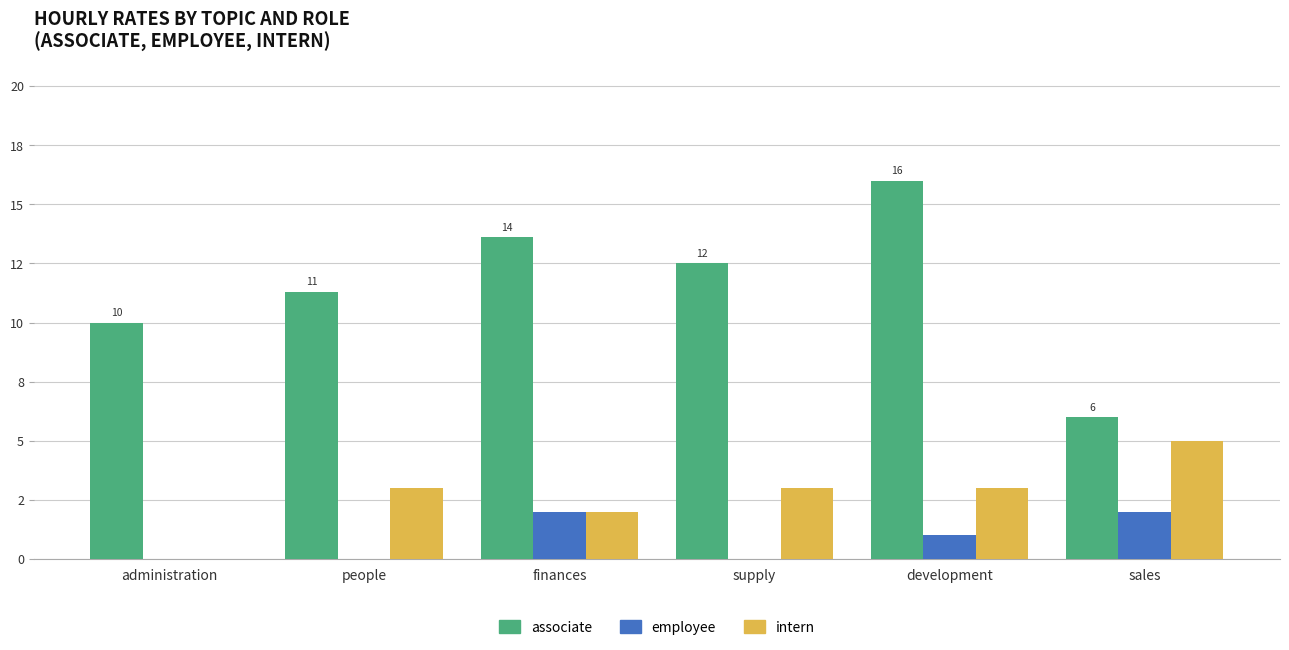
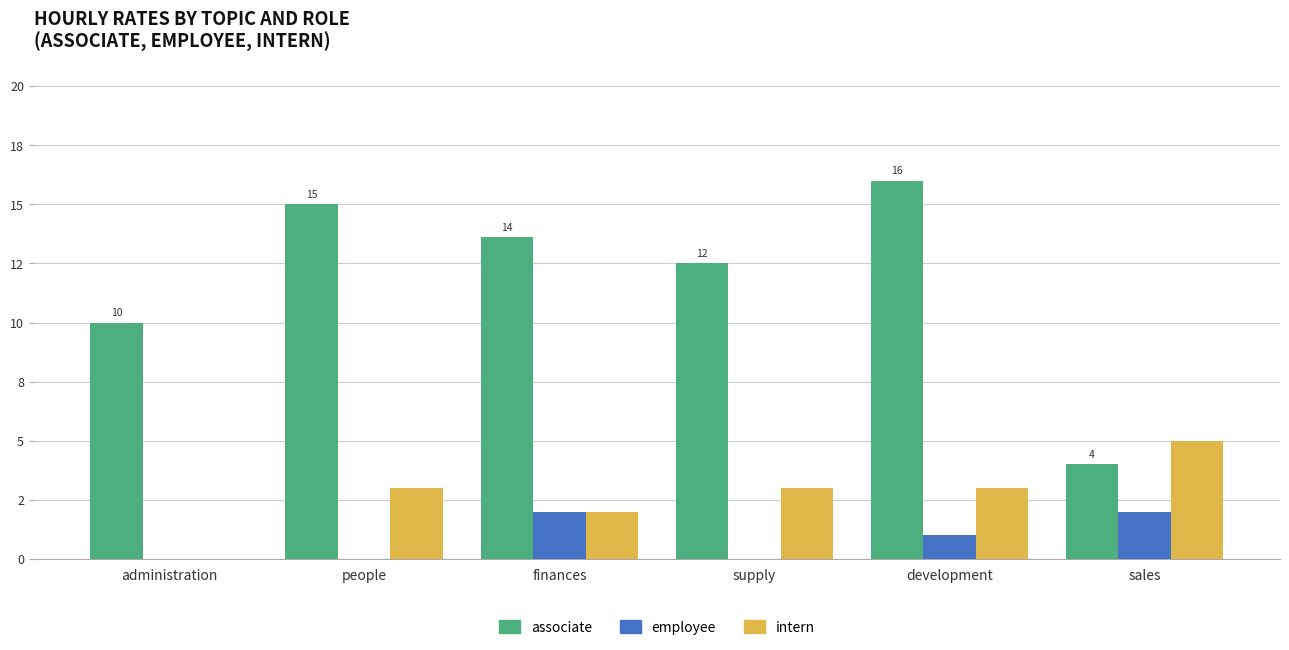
associate, people: 11 -> 15
associate, sales: 6 -> 4
